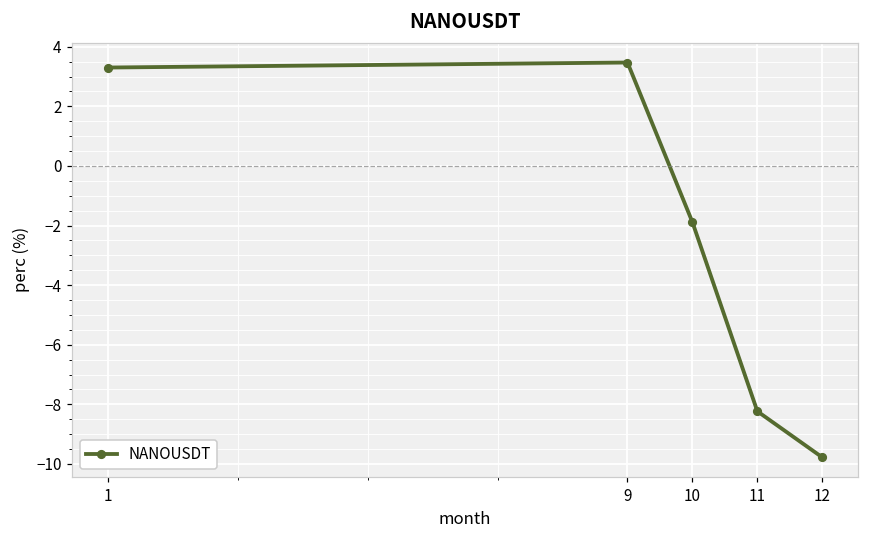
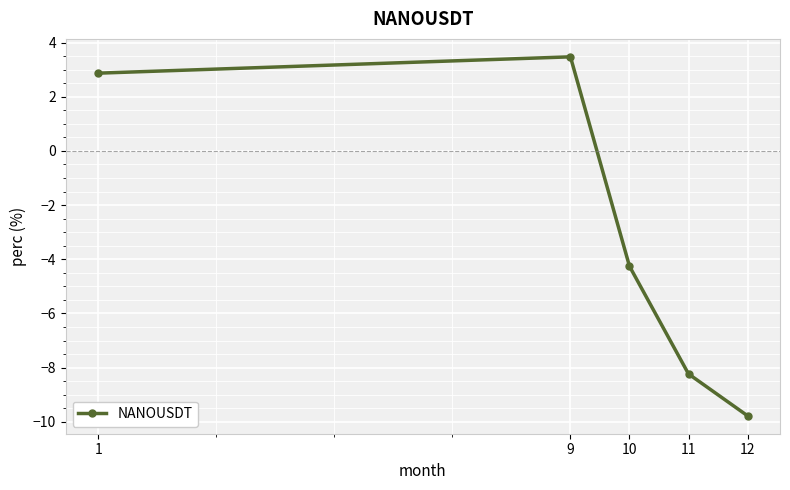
1: 3.3 -> 2.9
10: -1.9 -> -4.3
